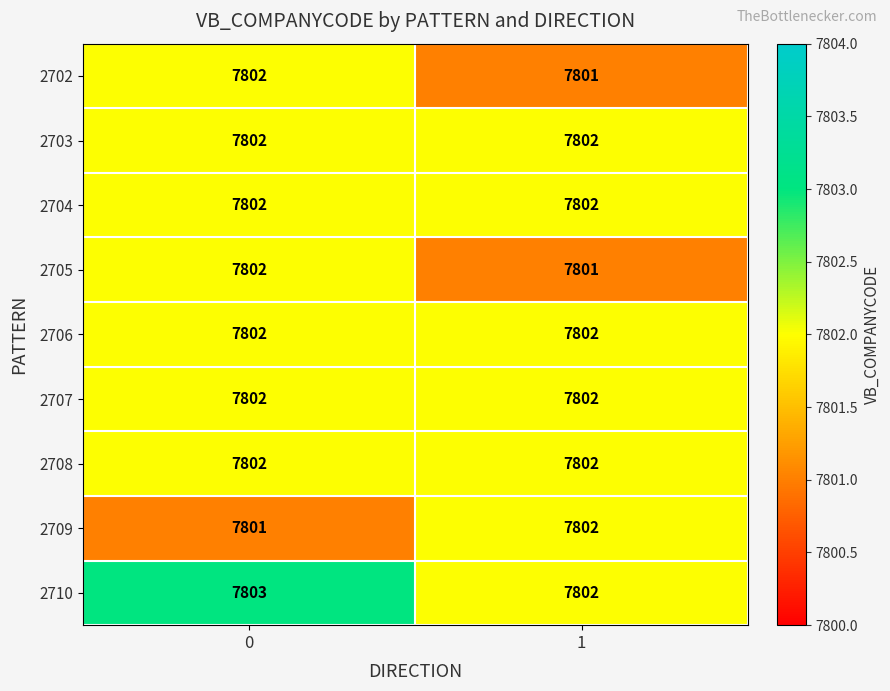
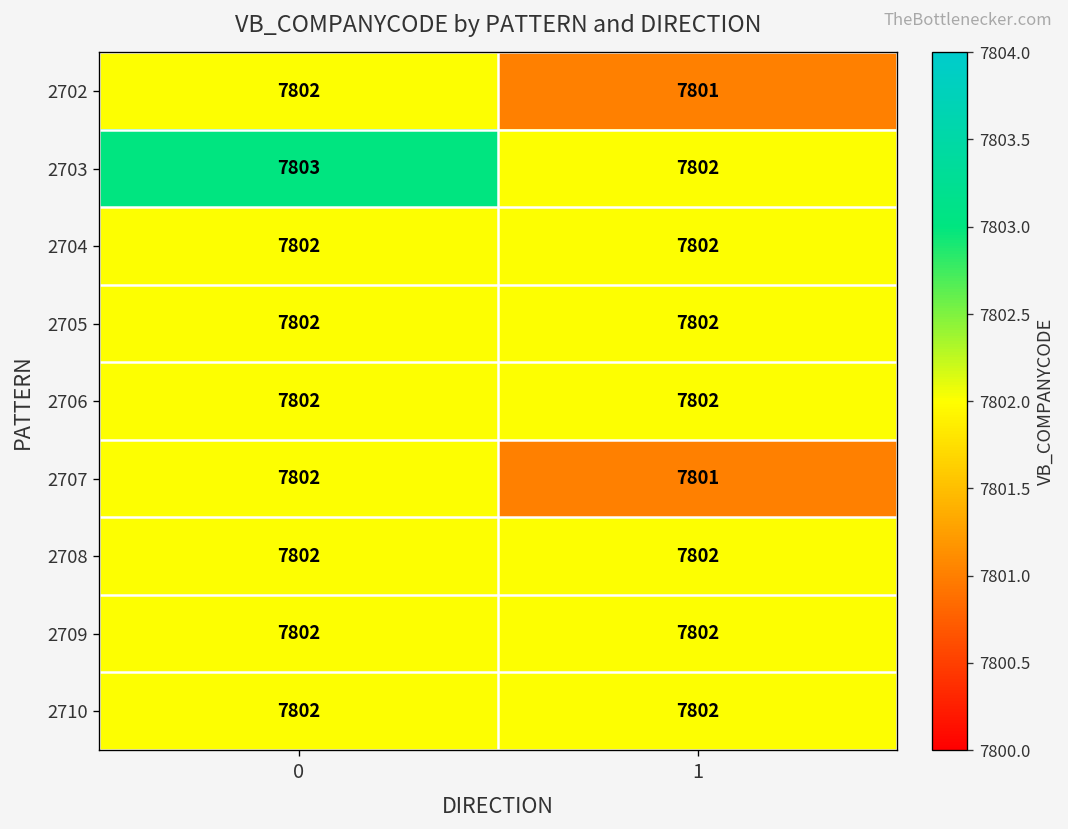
2703, 0: 7802 -> 7803
2705, 1: 7801 -> 7802
2707, 1: 7802 -> 7801
2709, 0: 7801 -> 7802
2710, 0: 7803 -> 7802
